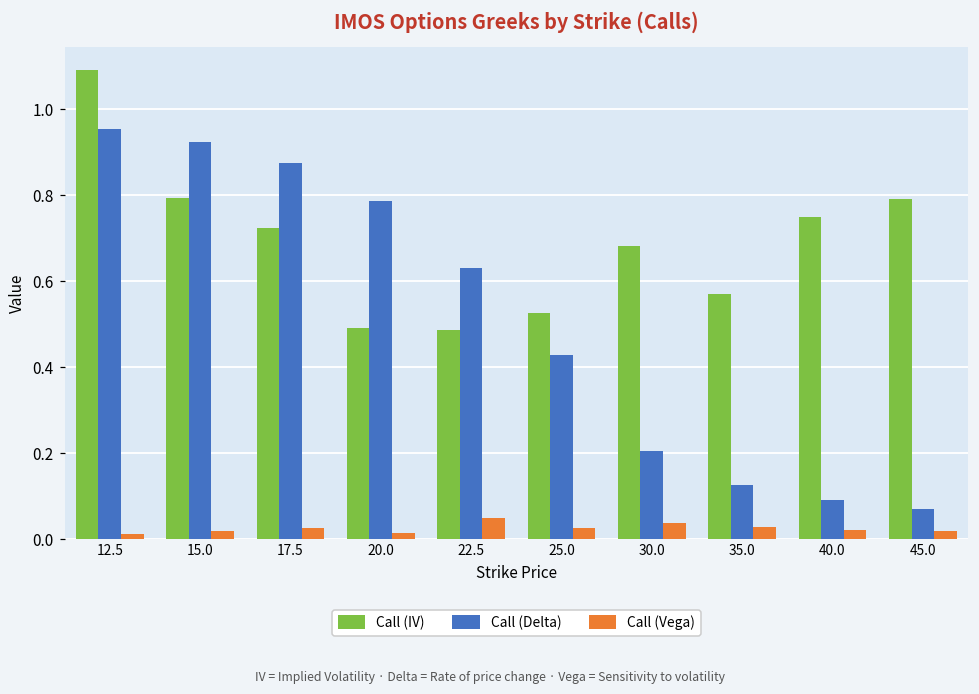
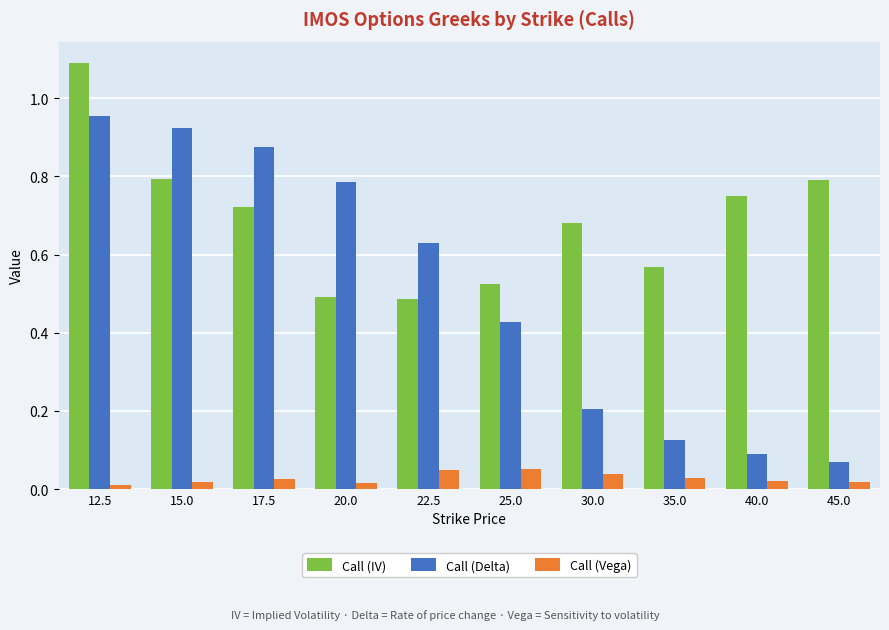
Call (Vega), 25.0: 0.02 -> 0.05
